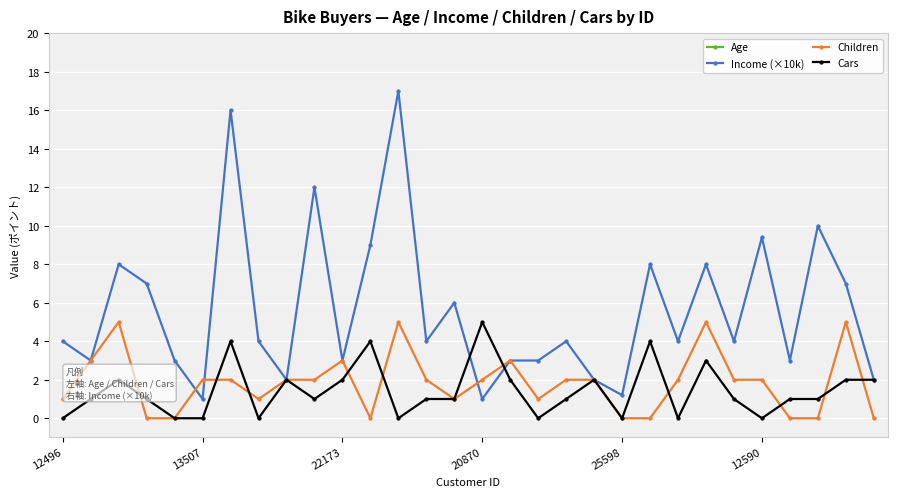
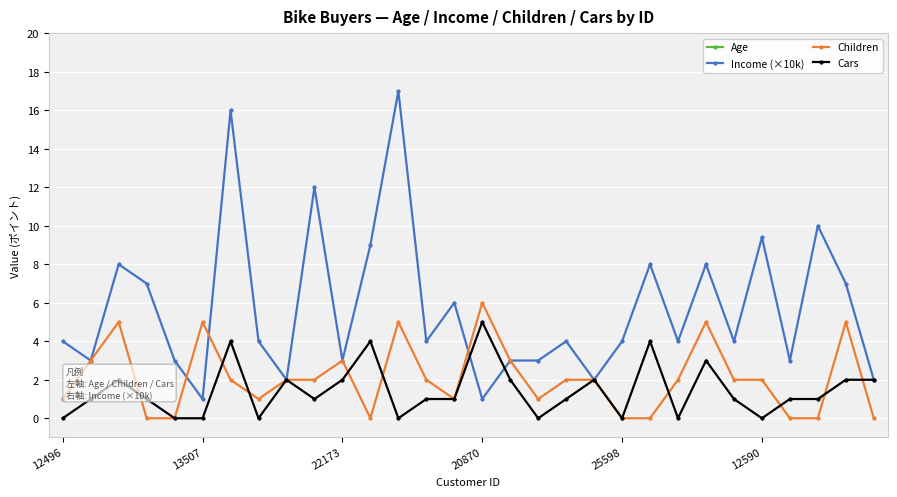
Children, 13507: 2 -> 5
Children, 20870: 2 -> 6
Income (×10k), 25598: 1.2 -> 4.0
